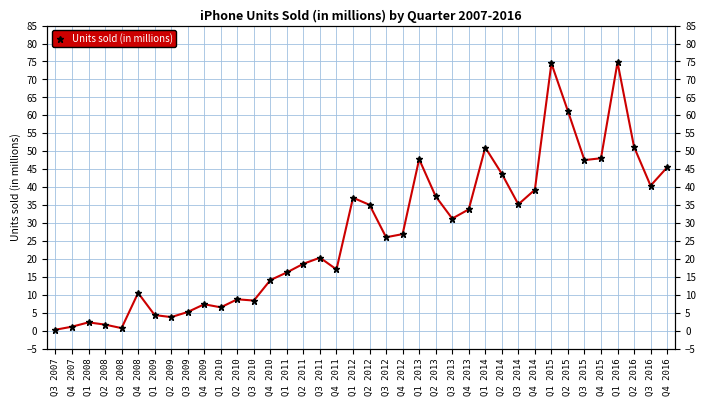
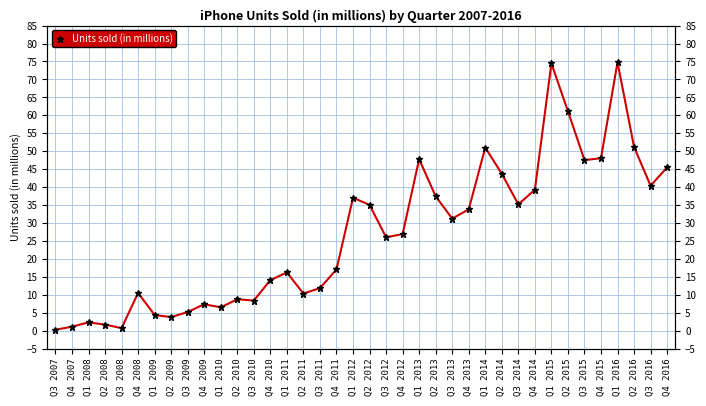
Q2 2011: 19 -> 10
Q3 2011: 20 -> 12
